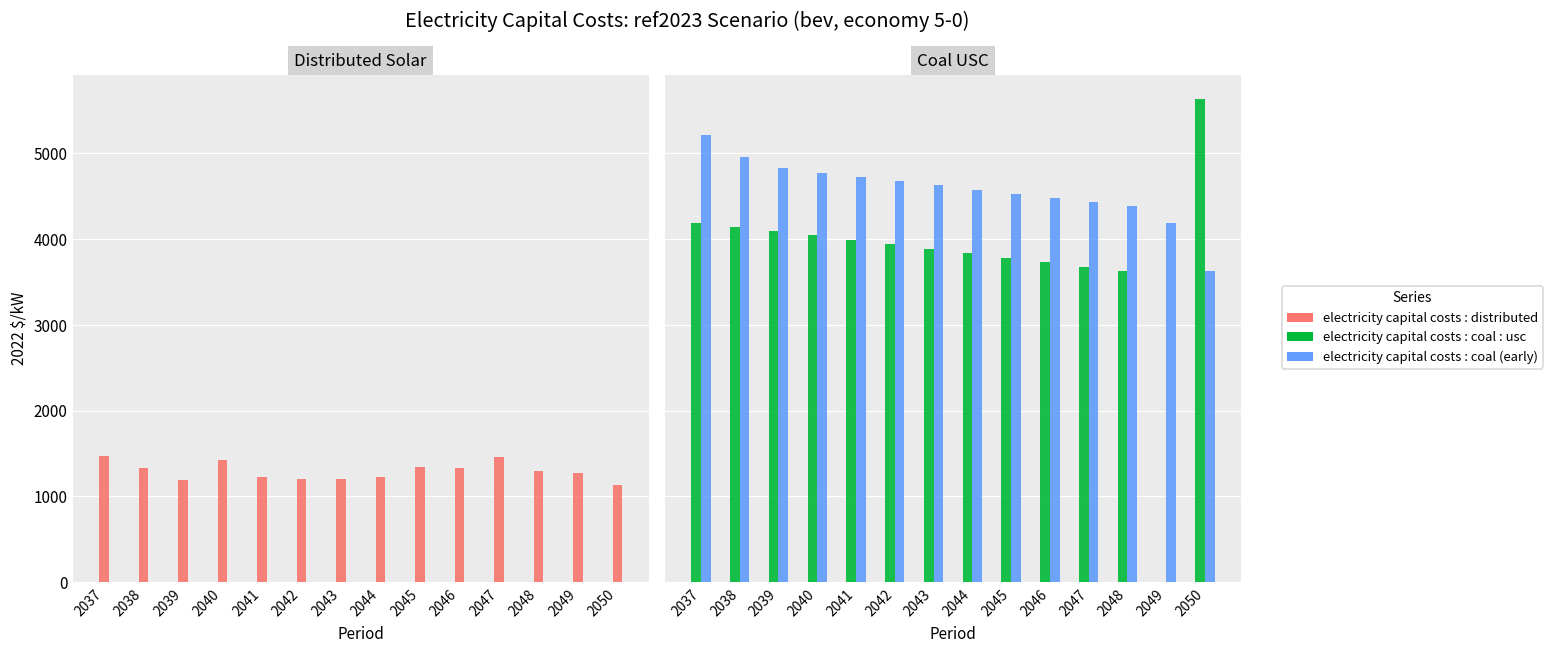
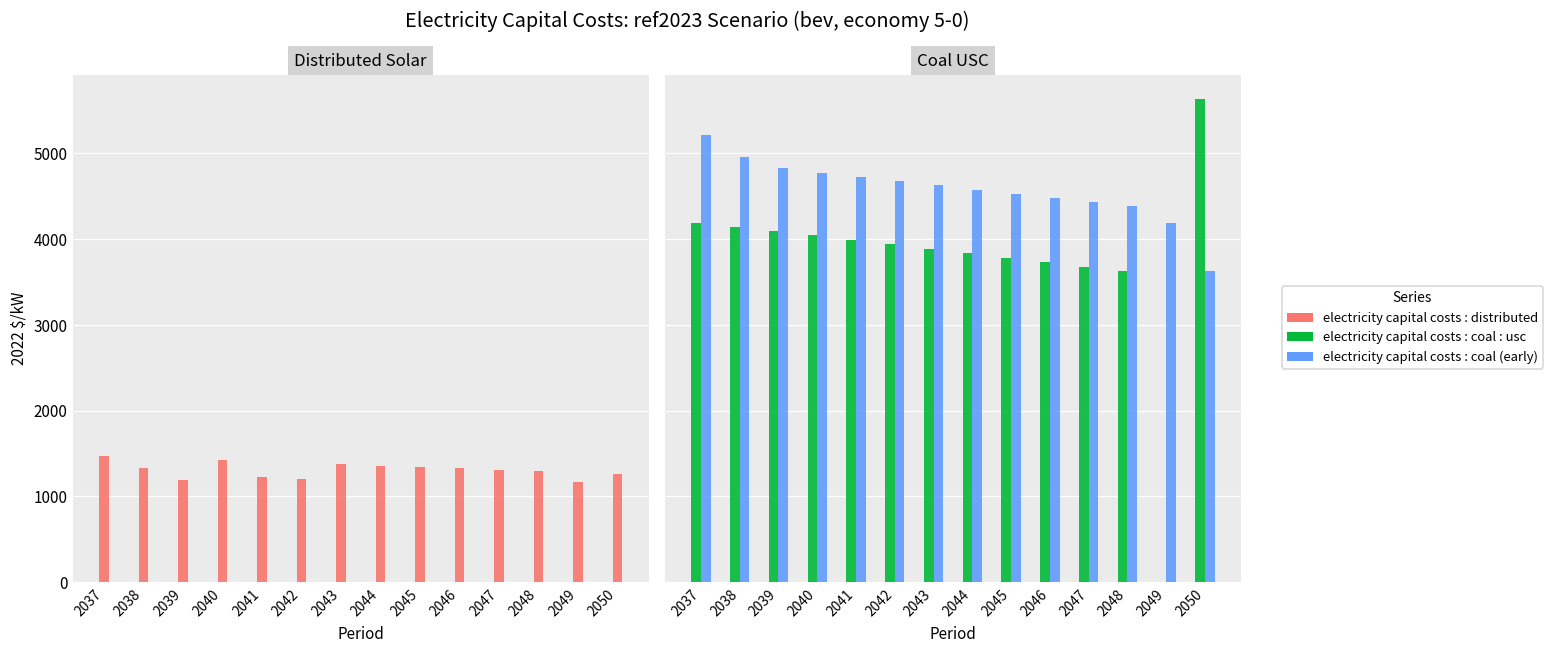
Distributed Solar, 2043: 1200 -> 1400
Distributed Solar, 2044: 1200 -> 1400
Distributed Solar, 2047: 1500 -> 1300
Distributed Solar, 2049: 1300 -> 1200
Distributed Solar, 2050: 1100 -> 1300
